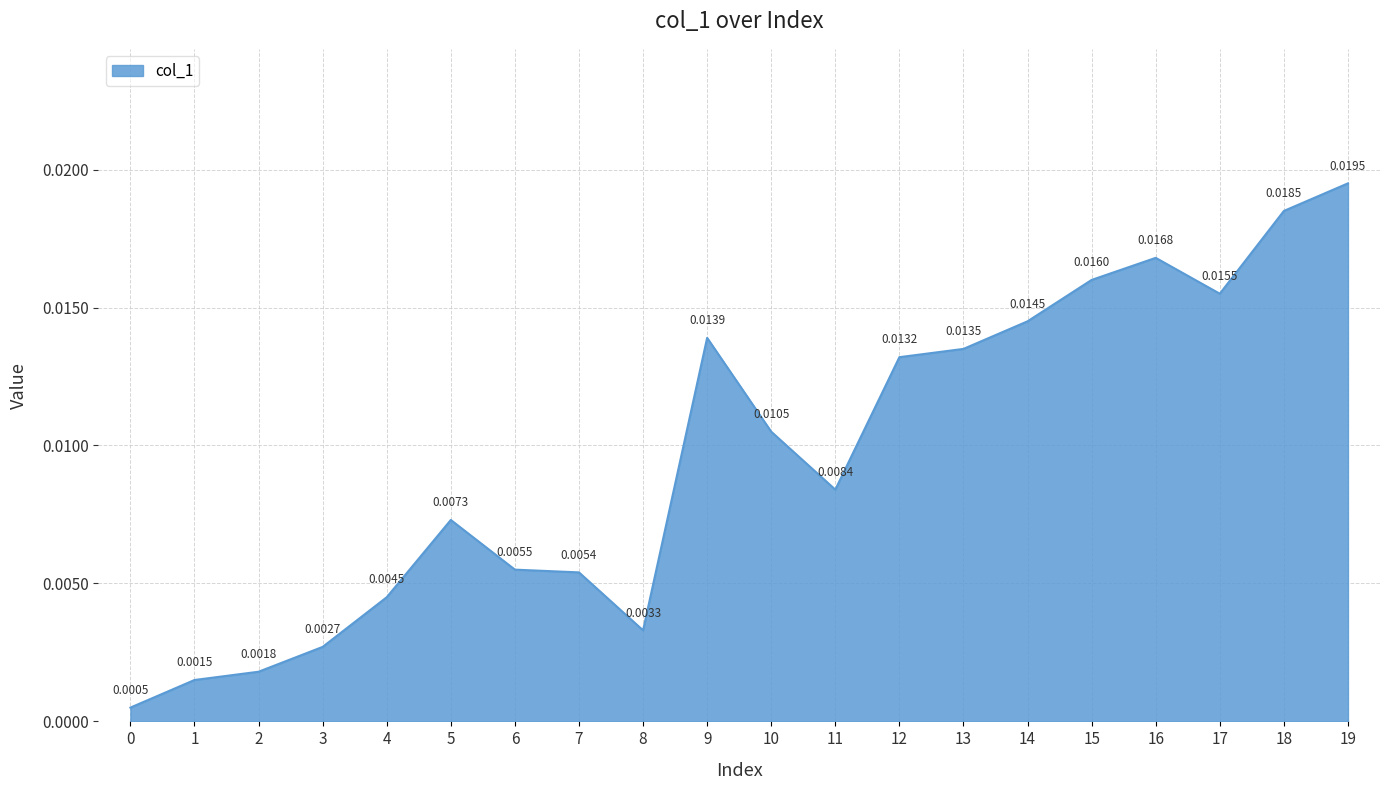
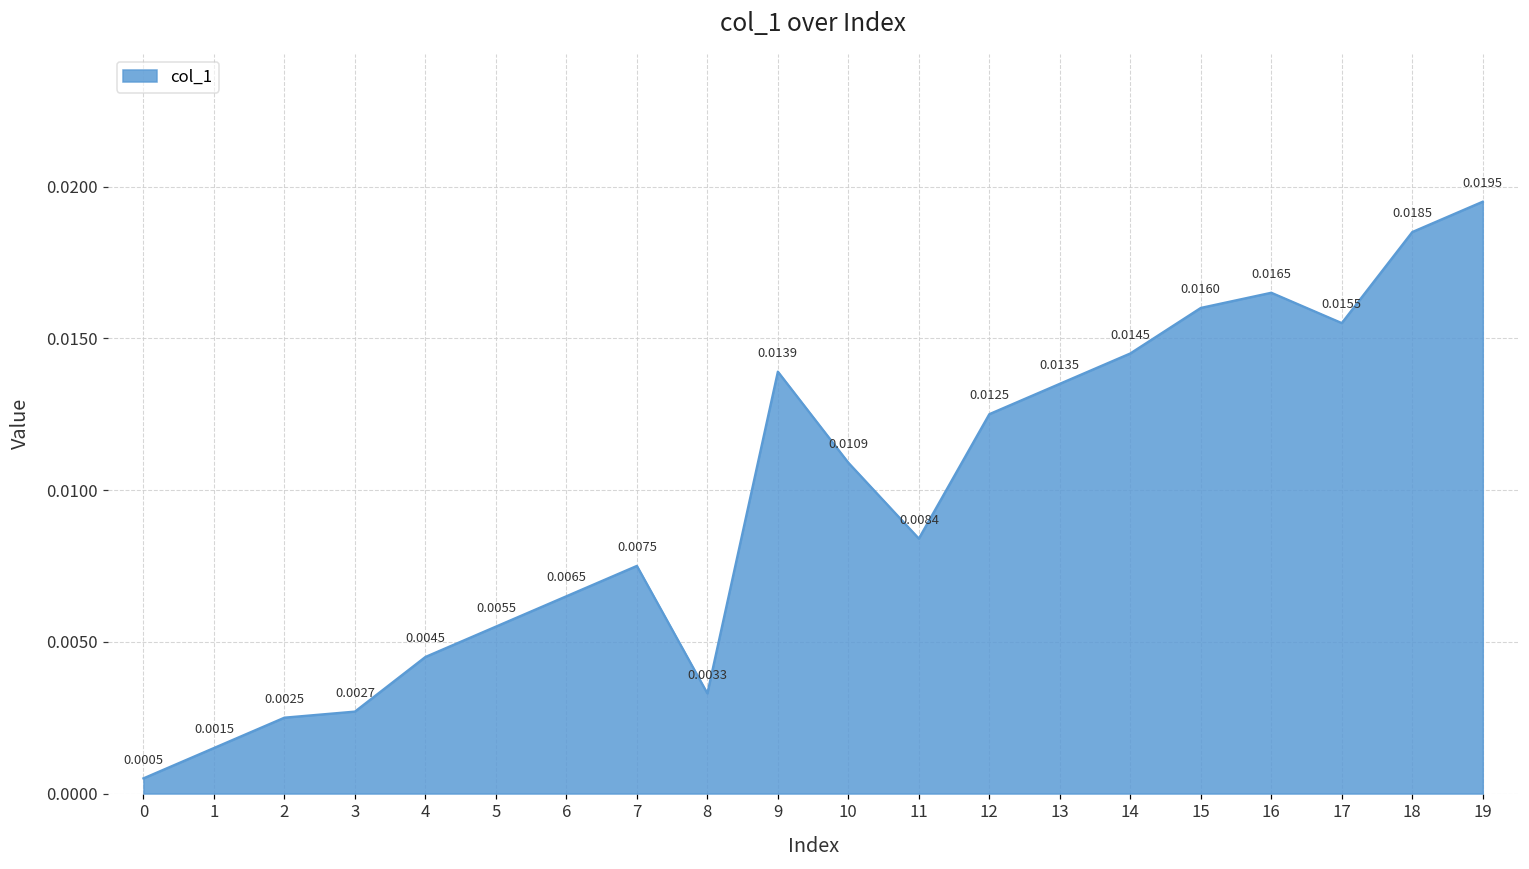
2: 0.0018 -> 0.0025
5: 0.0073 -> 0.0055
6: 0.0055 -> 0.0065
7: 0.0054 -> 0.0075
10: 0.0105 -> 0.0109
12: 0.0132 -> 0.0125
16: 0.0168 -> 0.0165
